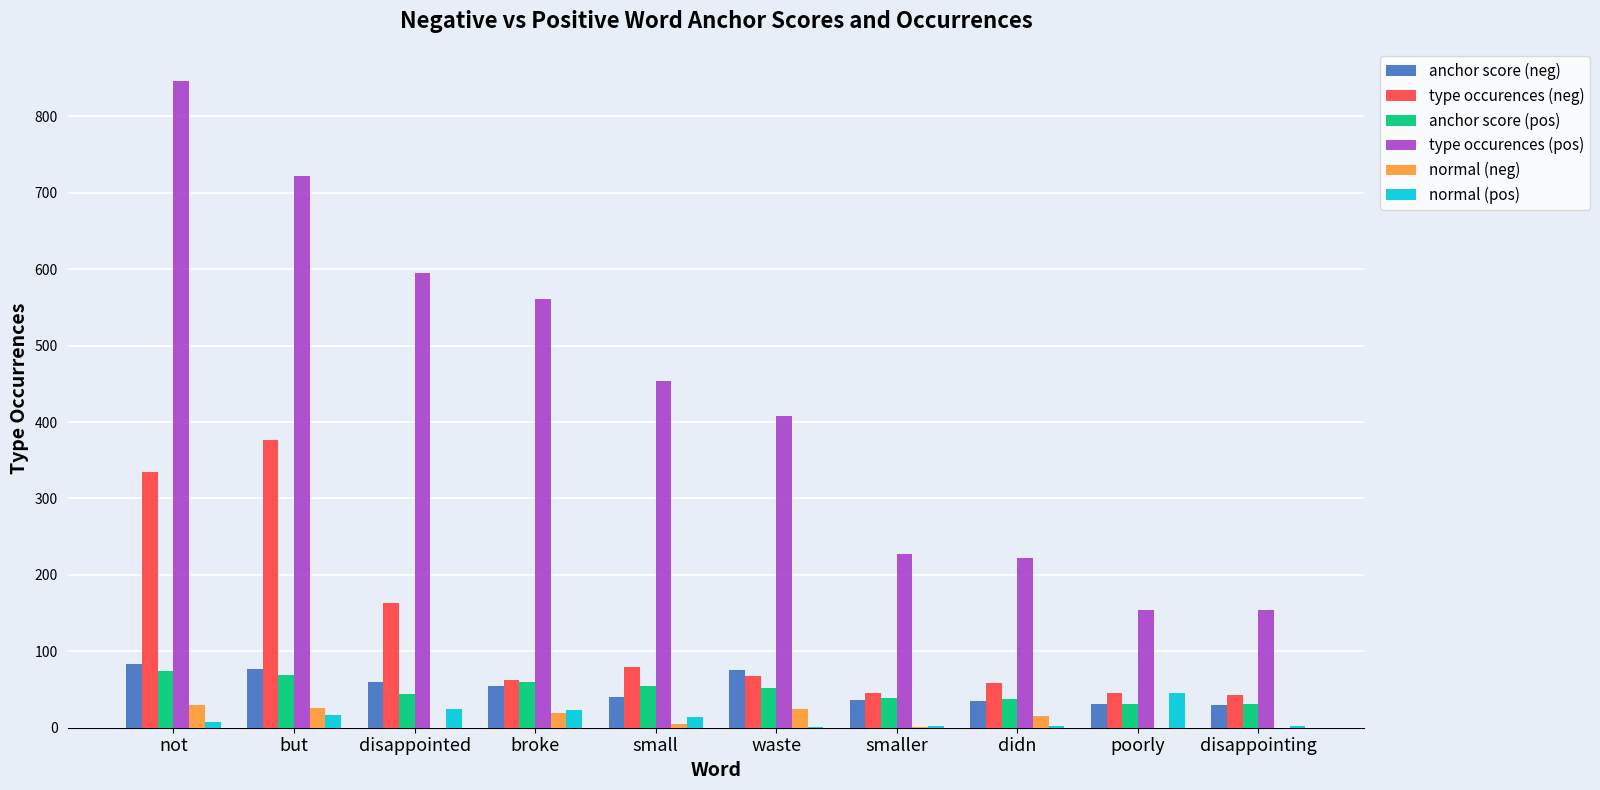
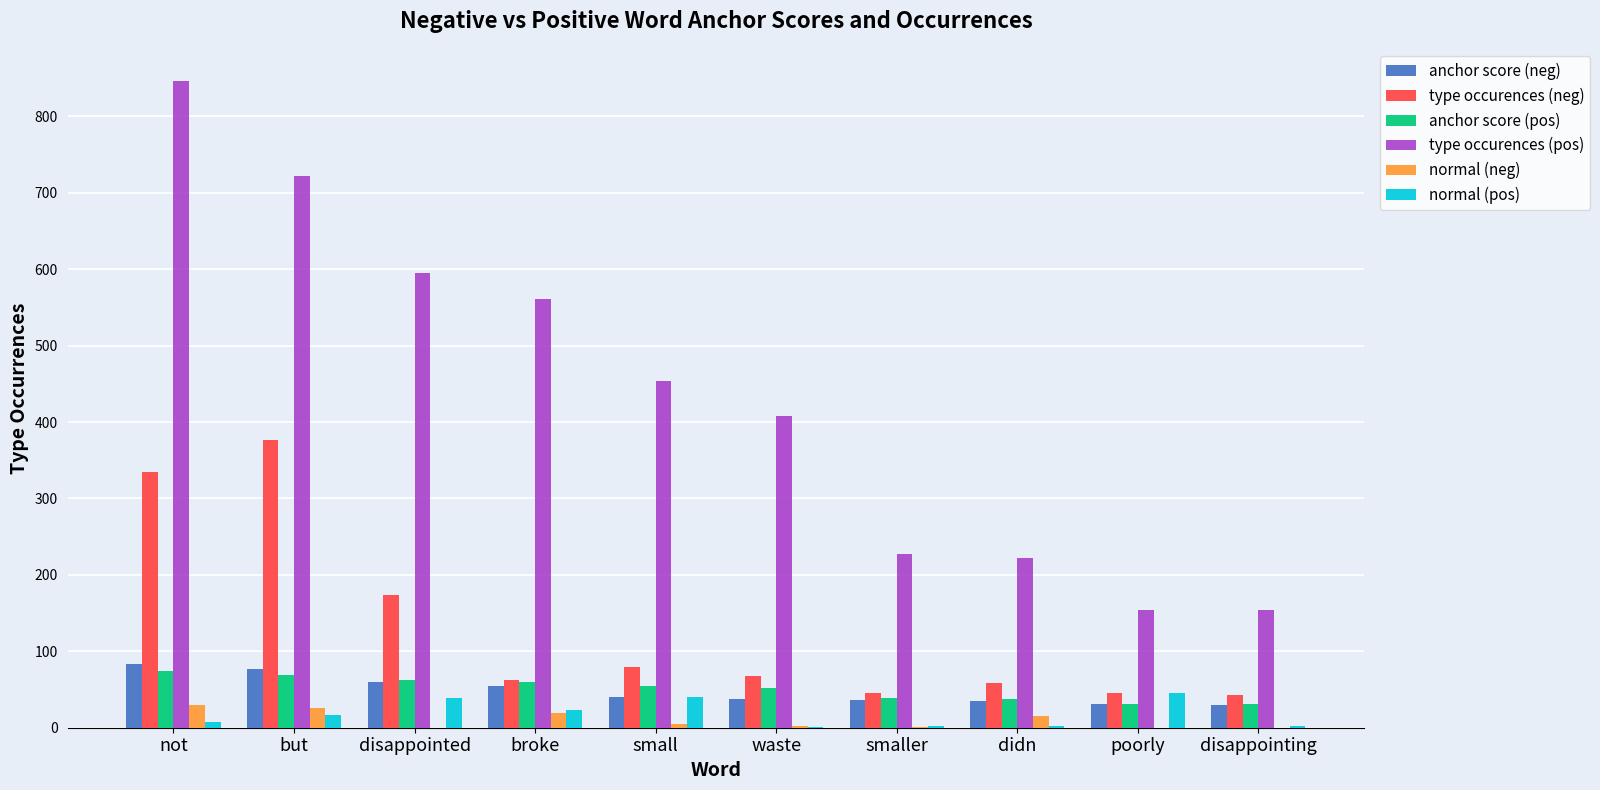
type occurences (neg), disappointed: 160 -> 170
anchor score (pos), disappointed: 40 -> 60
normal (pos), disappointed: 20 -> 40
normal (pos), small: 10 -> 40
anchor score (neg), waste: 80 -> 40
normal (neg), waste: 20 -> 0
